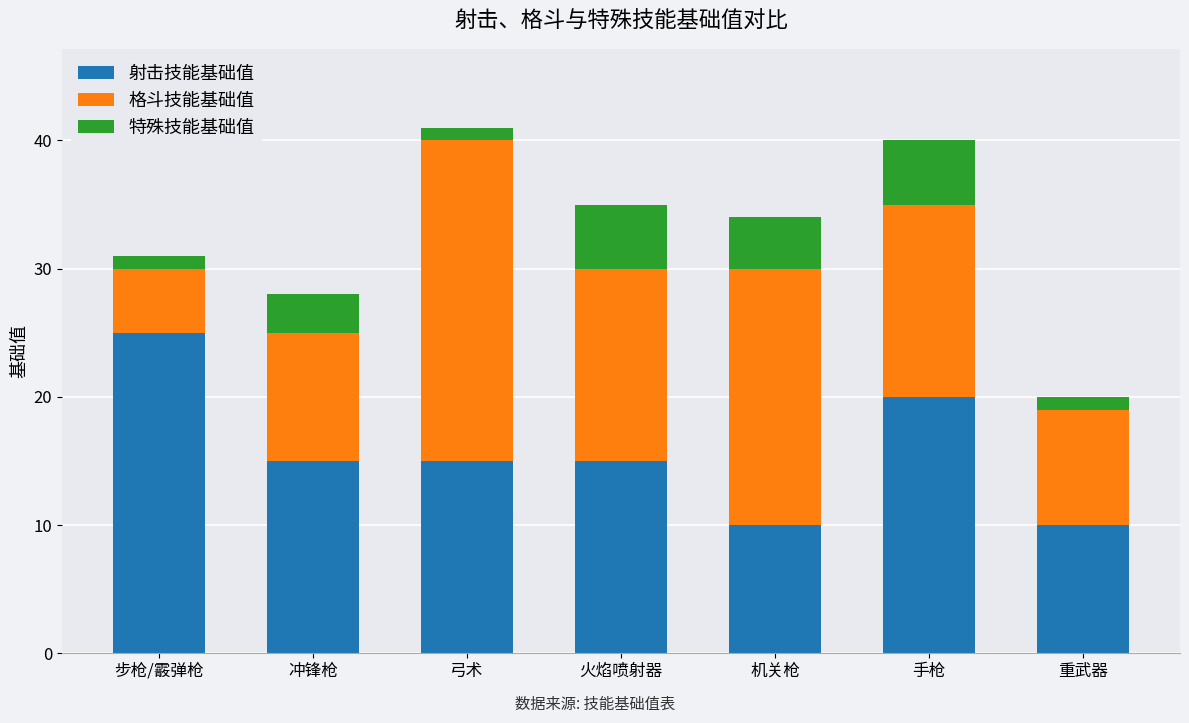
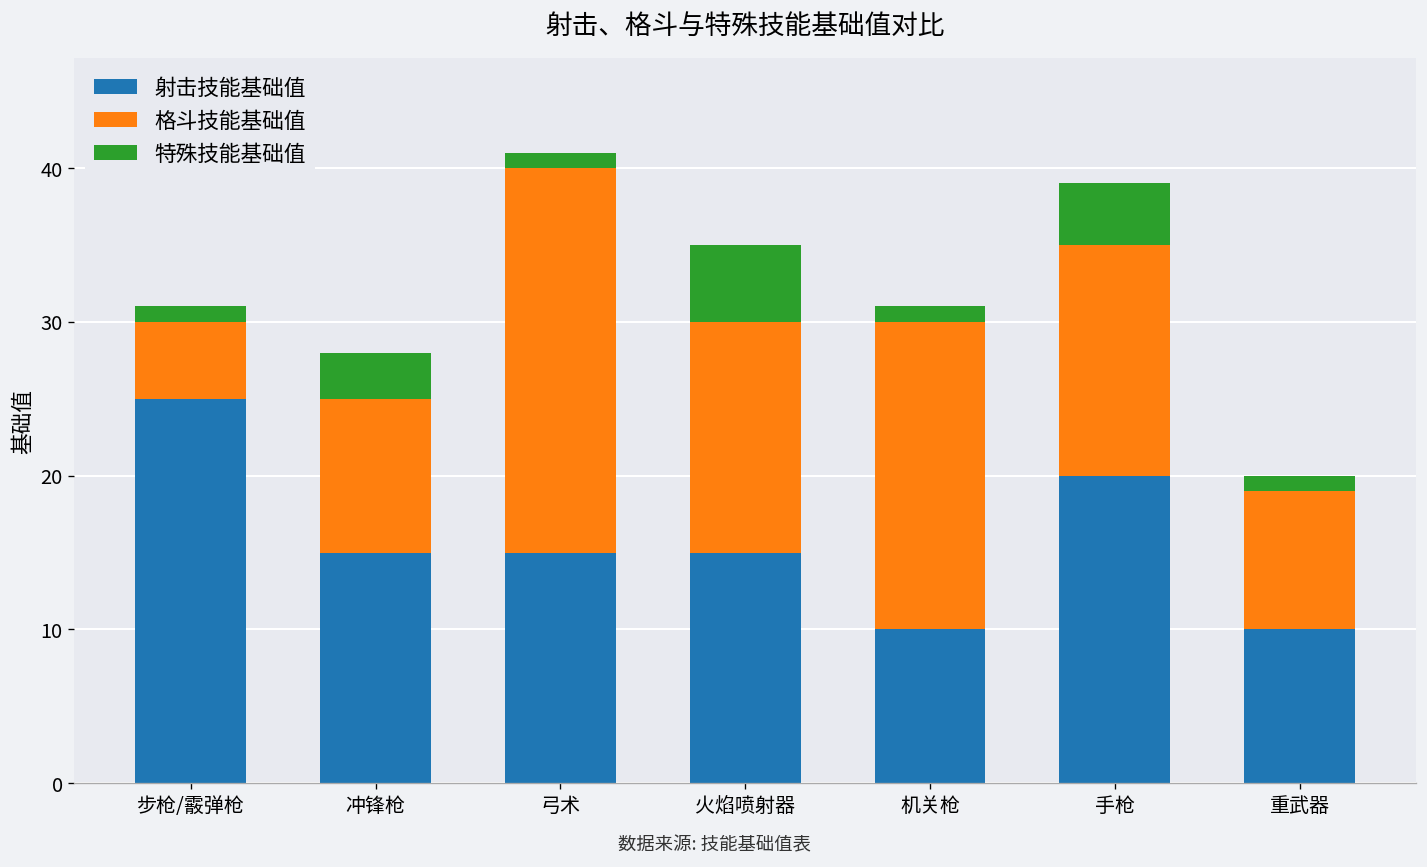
特殊技能基础值, 机关枪: 4 -> 1
特殊技能基础值, 手枪: 5 -> 4
